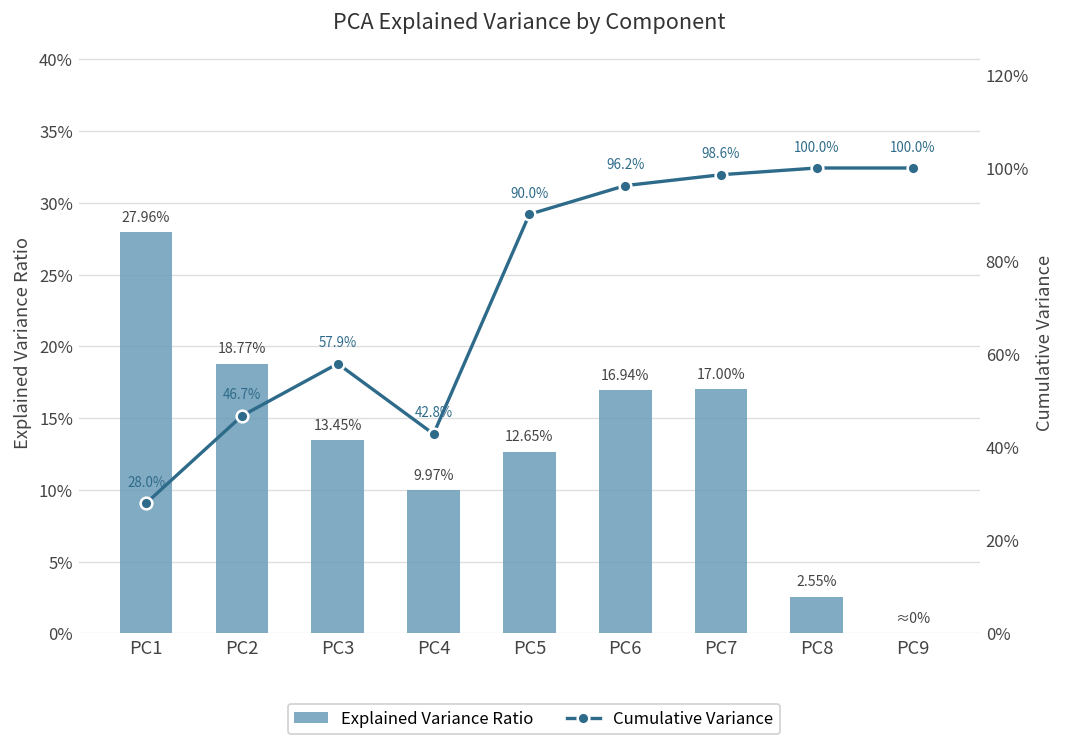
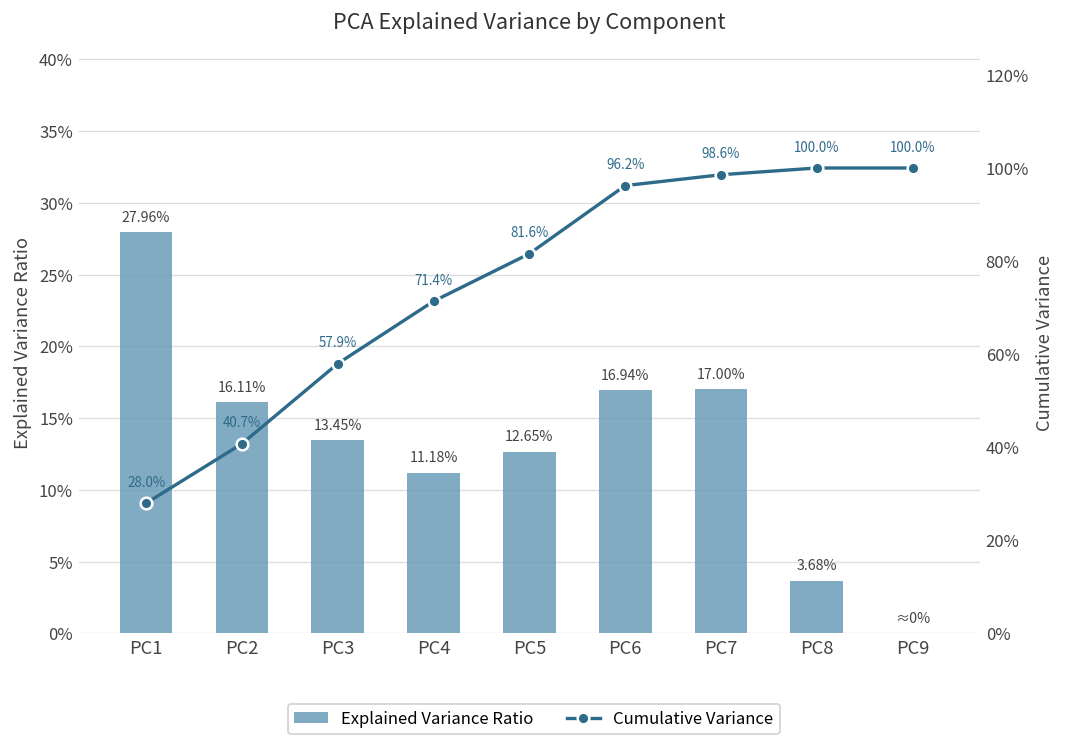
Explained Variance Ratio, PC2: 18.77% -> 16.11%
Explained Variance Ratio, PC4: 9.97% -> 11.18%
Explained Variance Ratio, PC8: 2.55% -> 3.68%
Cumulative Variance, PC2: 46.7% -> 40.7%
Cumulative Variance, PC4: 42.8% -> 71.4%
Cumulative Variance, PC5: 90.0% -> 81.6%
